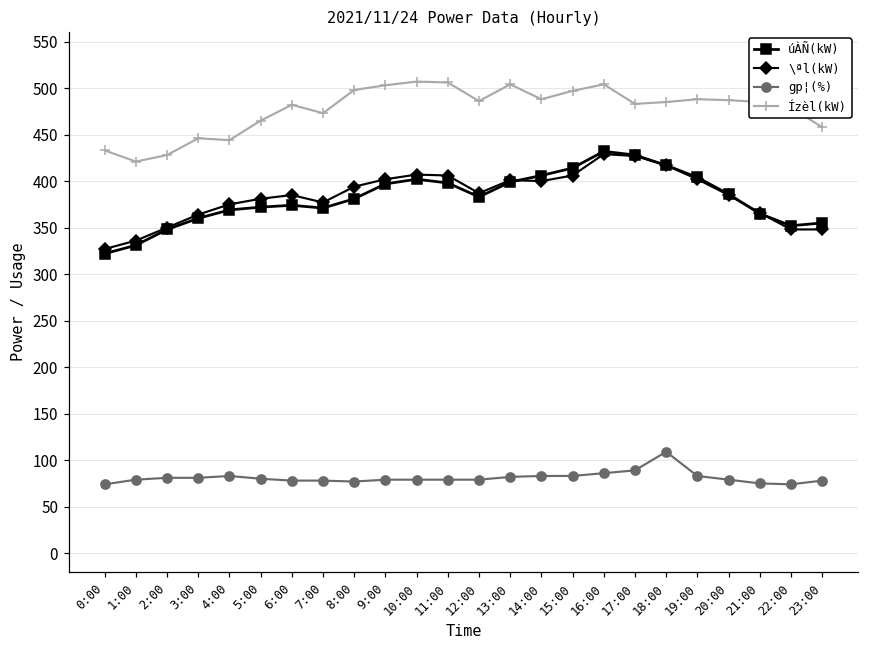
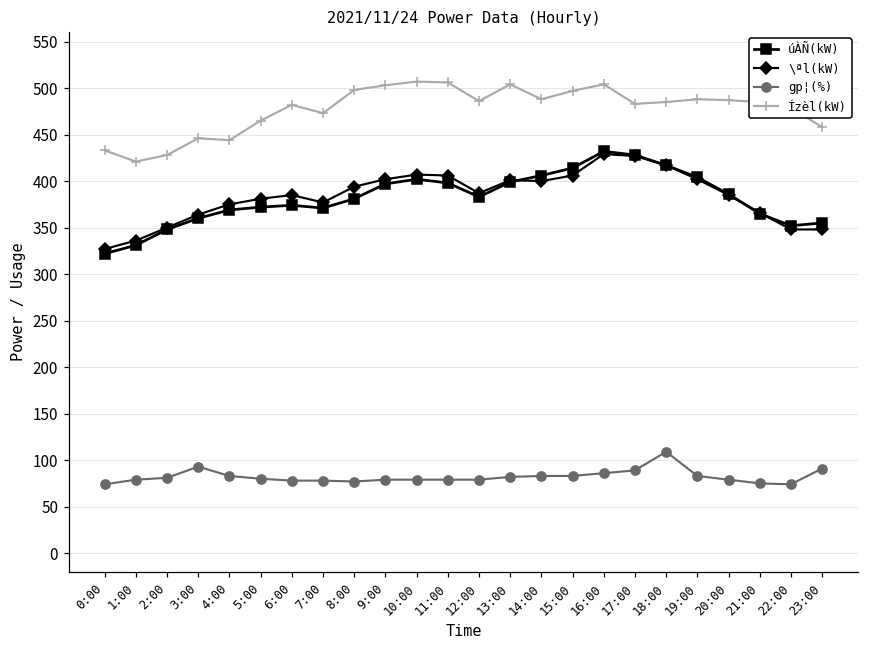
gp¦(%), 3:00: 80 -> 90
gp¦(%), 23:00: 80 -> 90
